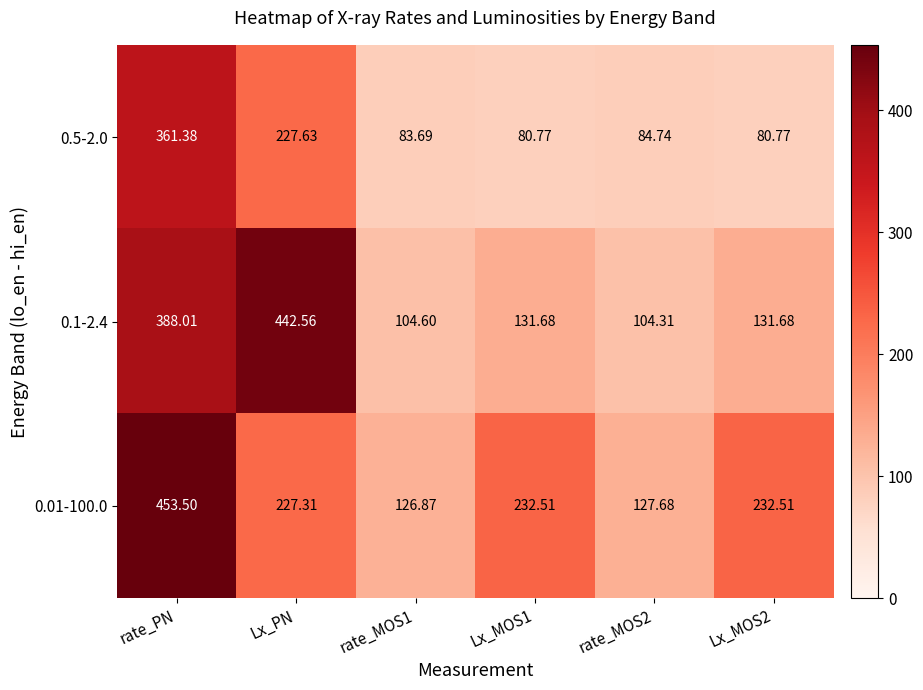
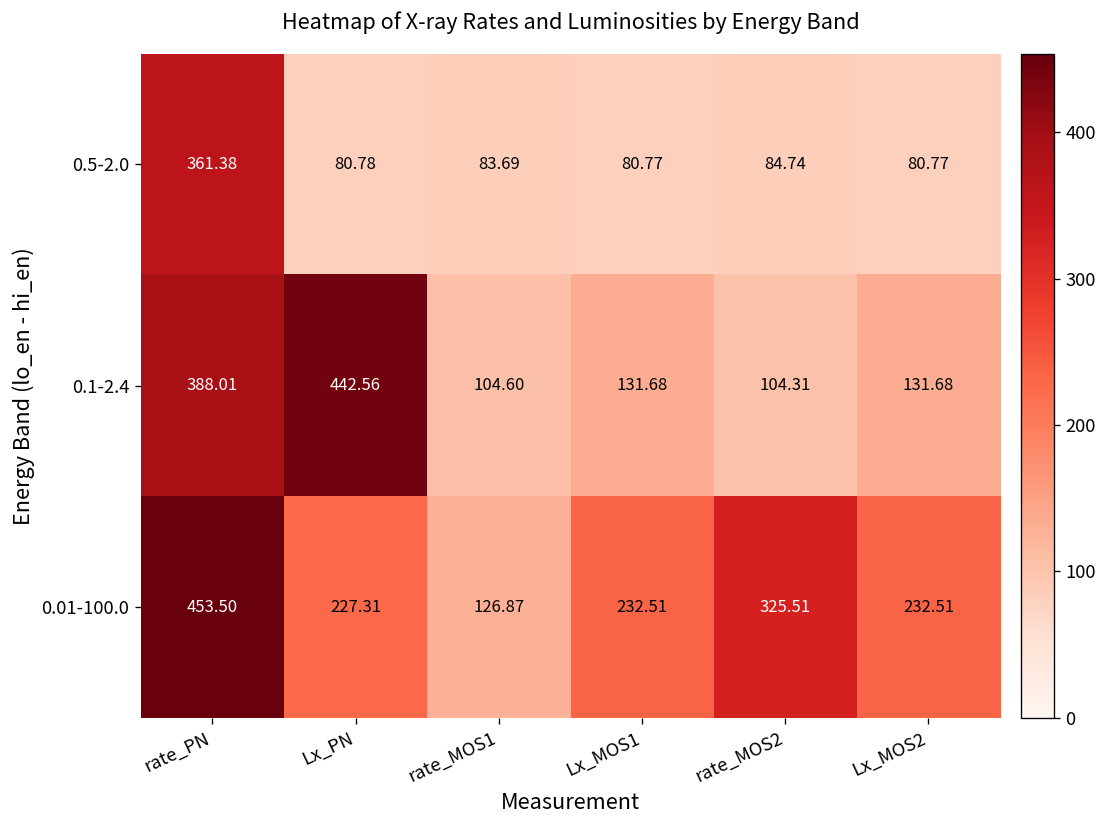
0.5-2.0, Lx_PN: 227.63 -> 80.78
0.01-100.0, rate_MOS2: 127.68 -> 325.51
